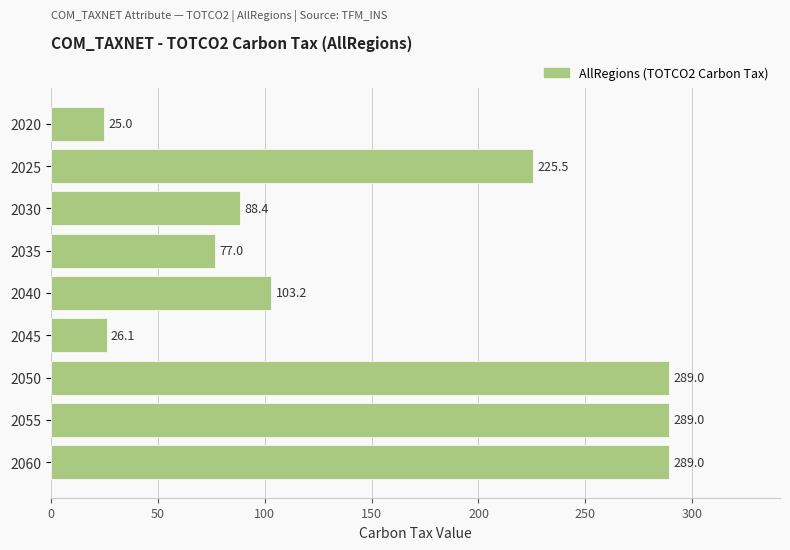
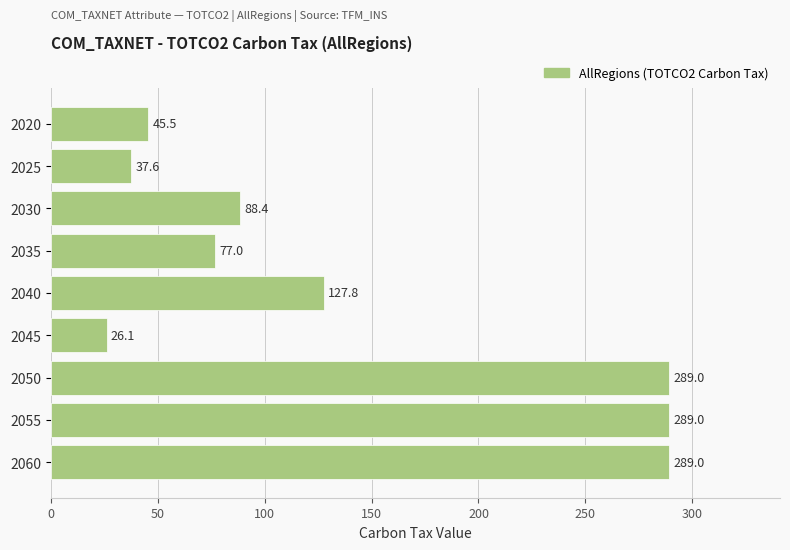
2020: 25.0 -> 45.5
2025: 225.5 -> 37.6
2040: 103.2 -> 127.8
